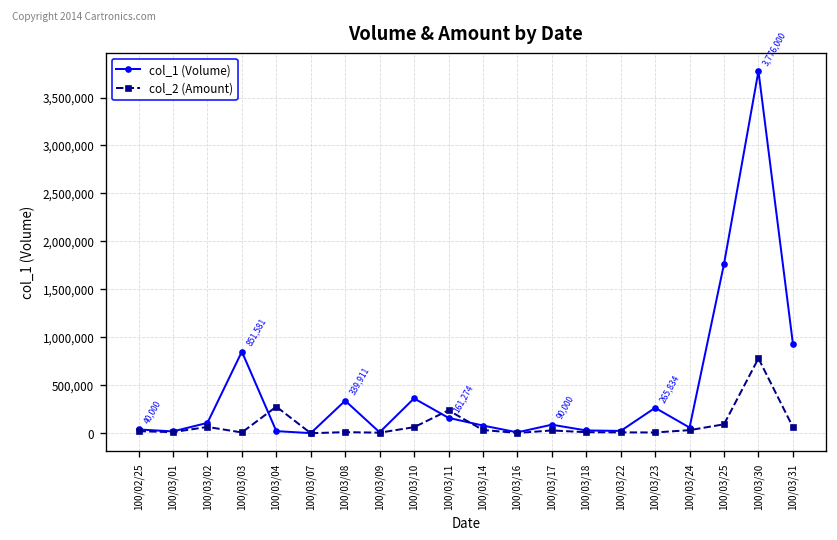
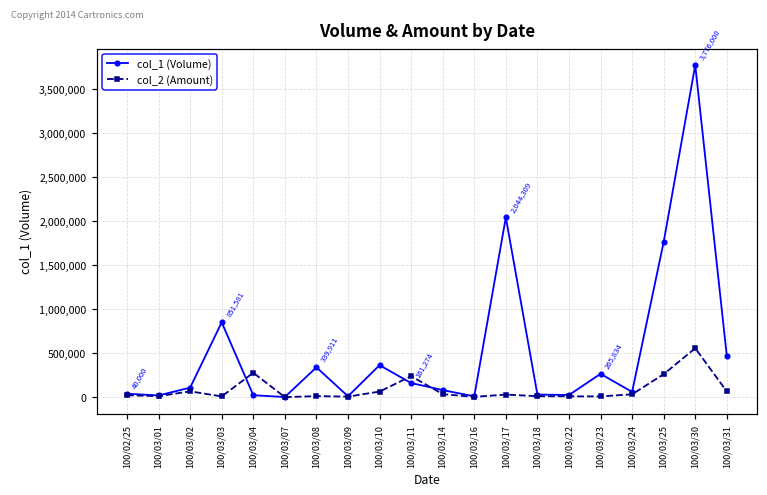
col_1 (Volume), 100/03/17: 90,000 -> 2,044,309
col_2 (Amount), 100/03/25: 100,000 -> 300,000
col_2 (Amount), 100/03/30: 800,000 -> 600,000
col_1 (Volume), 100/03/31: 900,000 -> 500,000
